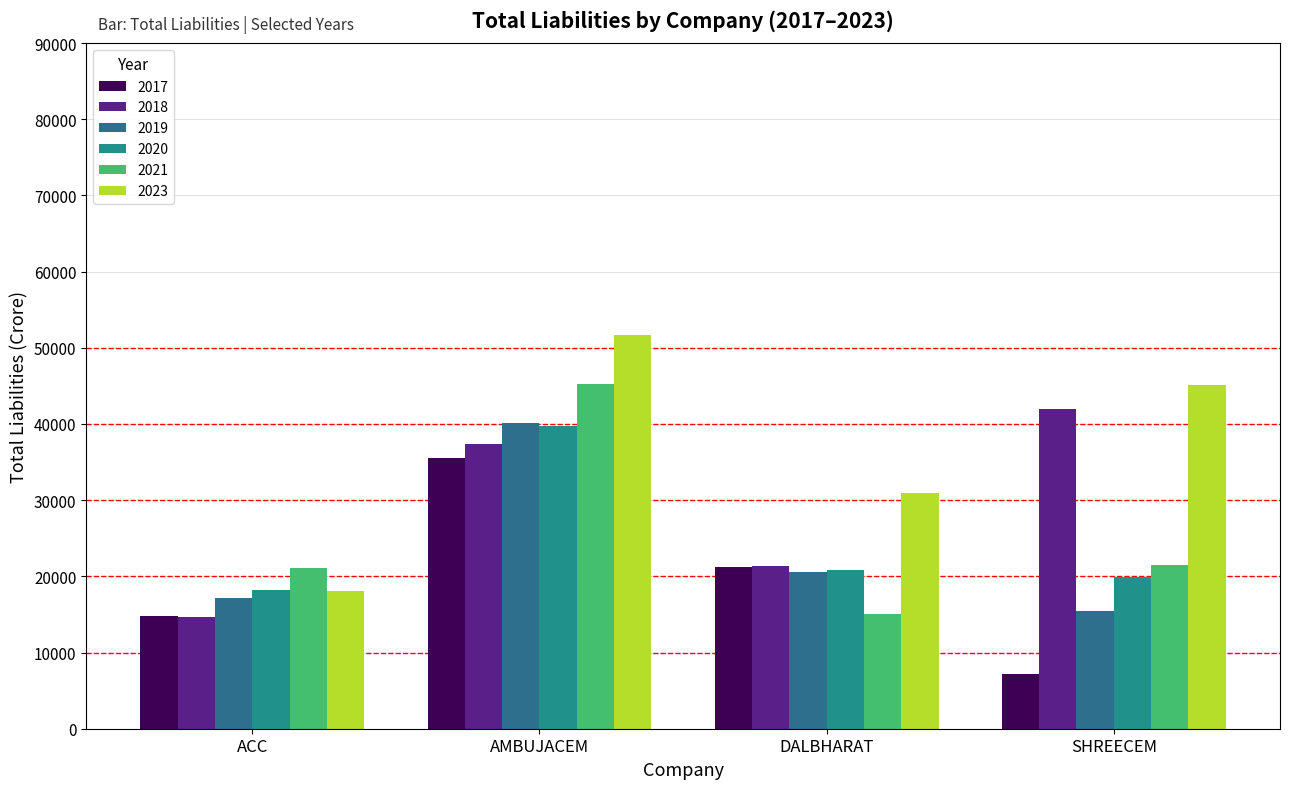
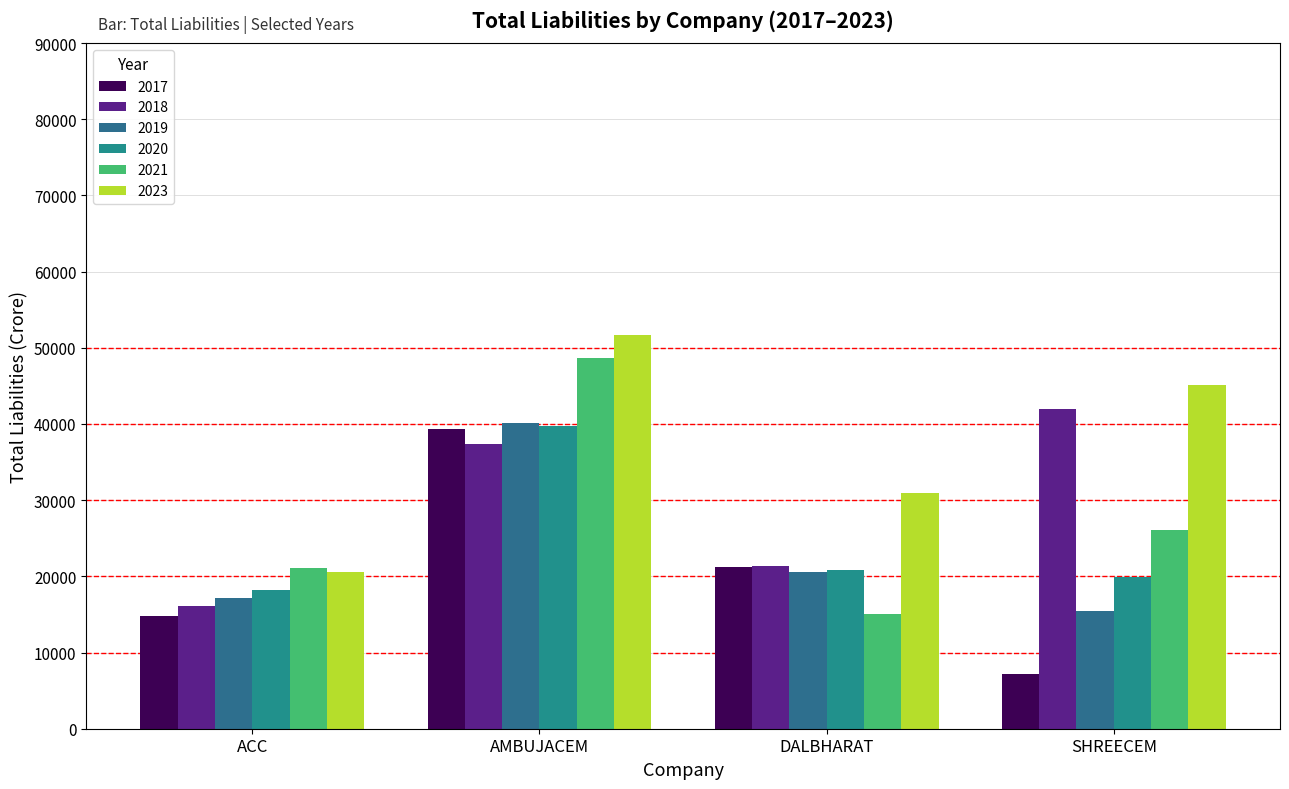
2018, ACC: 15000 -> 16000
2023, ACC: 18000 -> 21000
2017, AMBUJACEM: 36000 -> 39000
2021, AMBUJACEM: 45000 -> 49000
2021, SHREECEM: 22000 -> 26000
